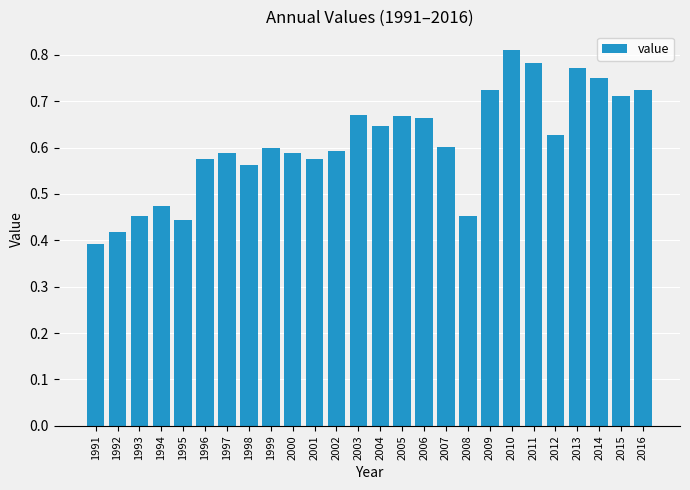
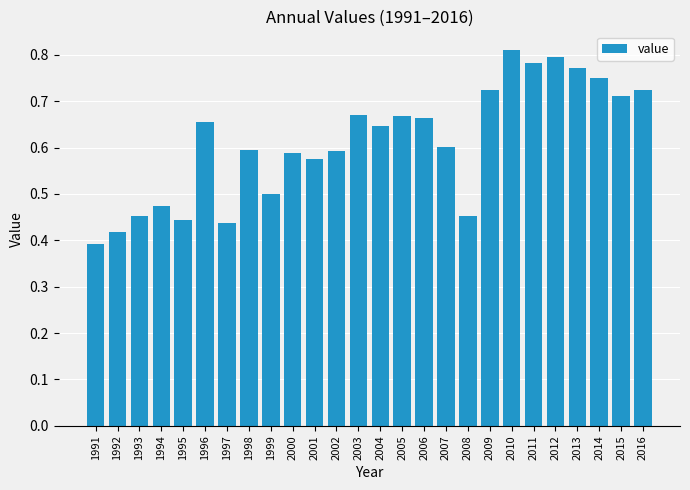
1996: 0.58 -> 0.66
1997: 0.59 -> 0.44
1998: 0.56 -> 0.59
1999: 0.6 -> 0.5
2012: 0.63 -> 0.80
